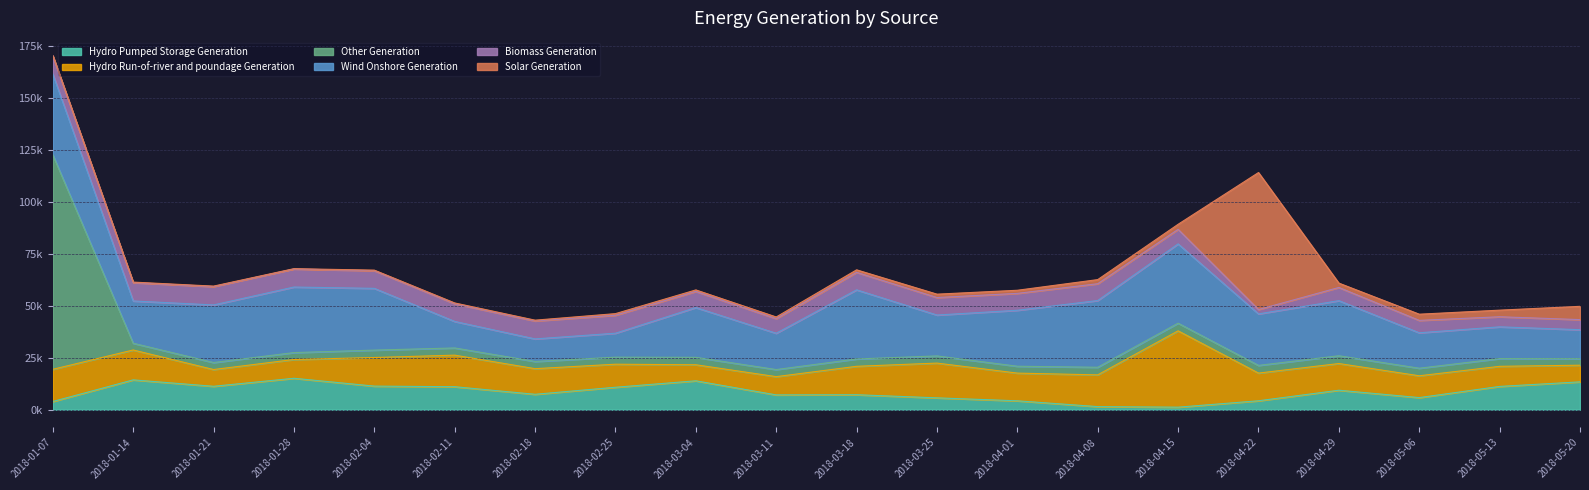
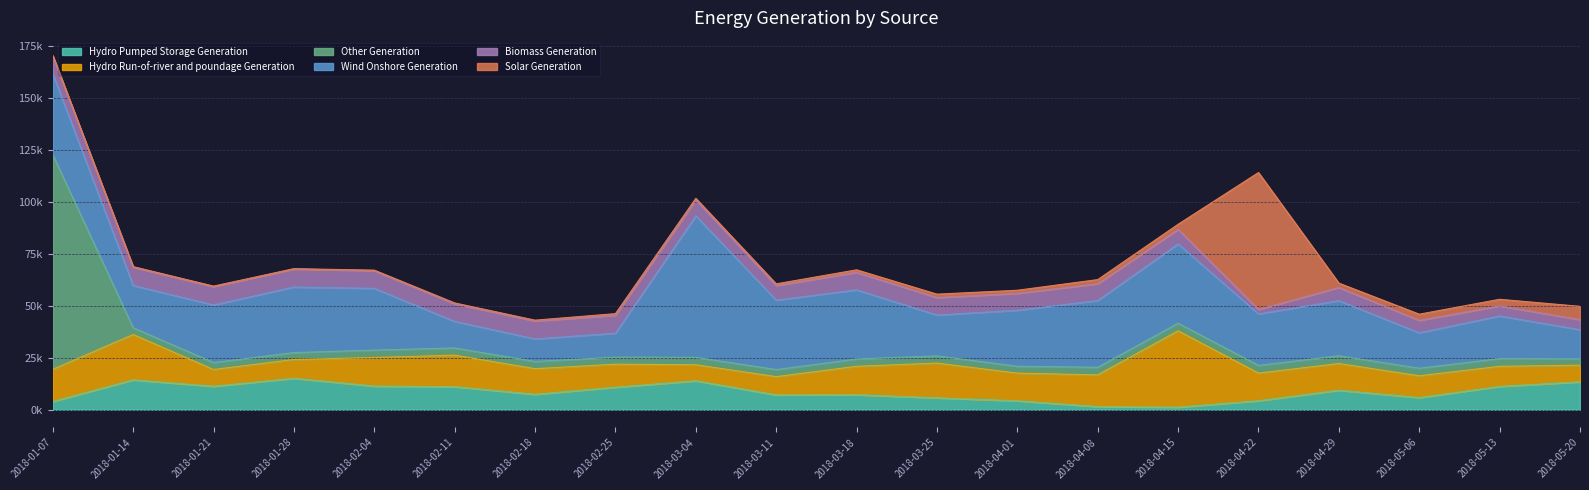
Hydro Run-of-river and poundage Generation, 2018-01-14: 14000 -> 22000
Wind Onshore Generation, 2018-03-04: 24000 -> 68000
Wind Onshore Generation, 2018-03-11: 17000 -> 33000
Wind Onshore Generation, 2018-05-13: 15000 -> 20000
